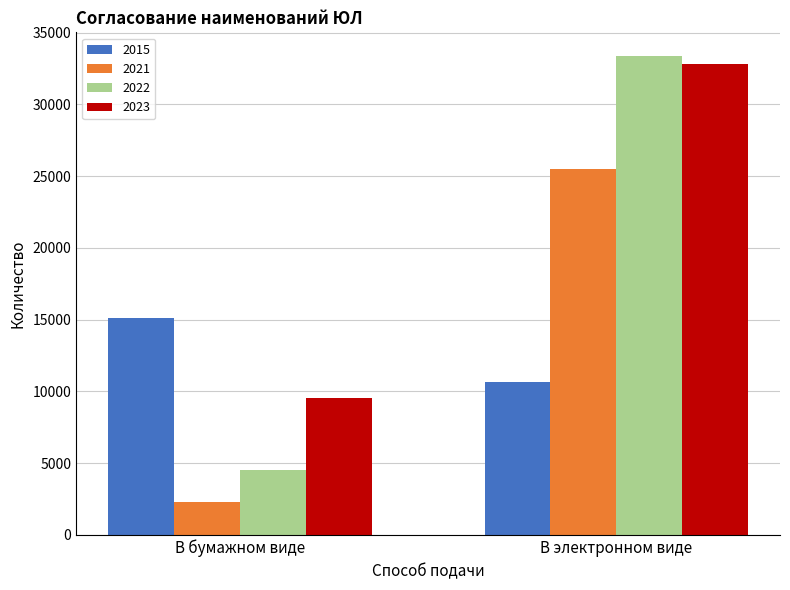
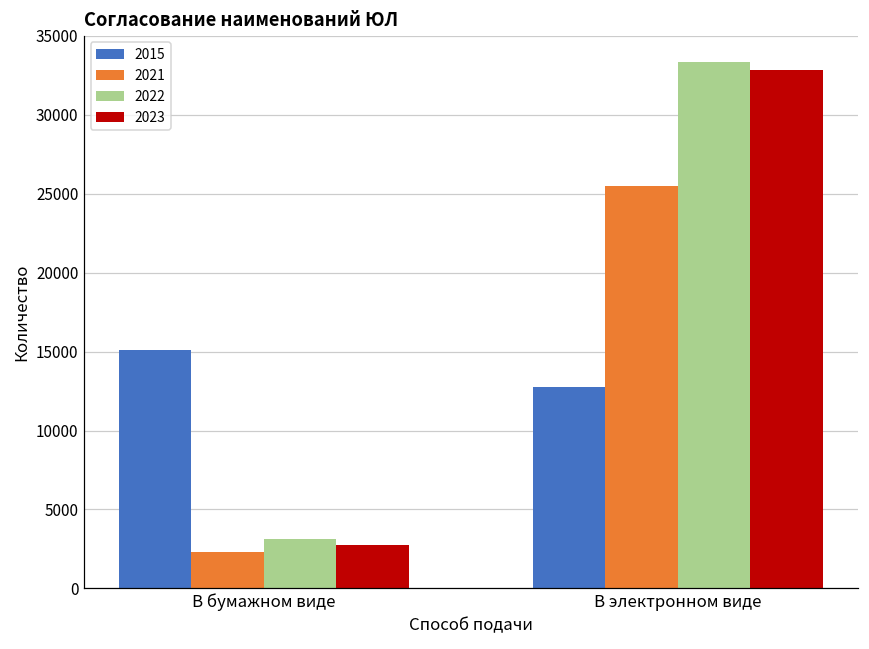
2022, В бумажном виде: 4500 -> 3100
2023, В бумажном виде: 9500 -> 2700
2015, В электронном виде: 10700 -> 12800
